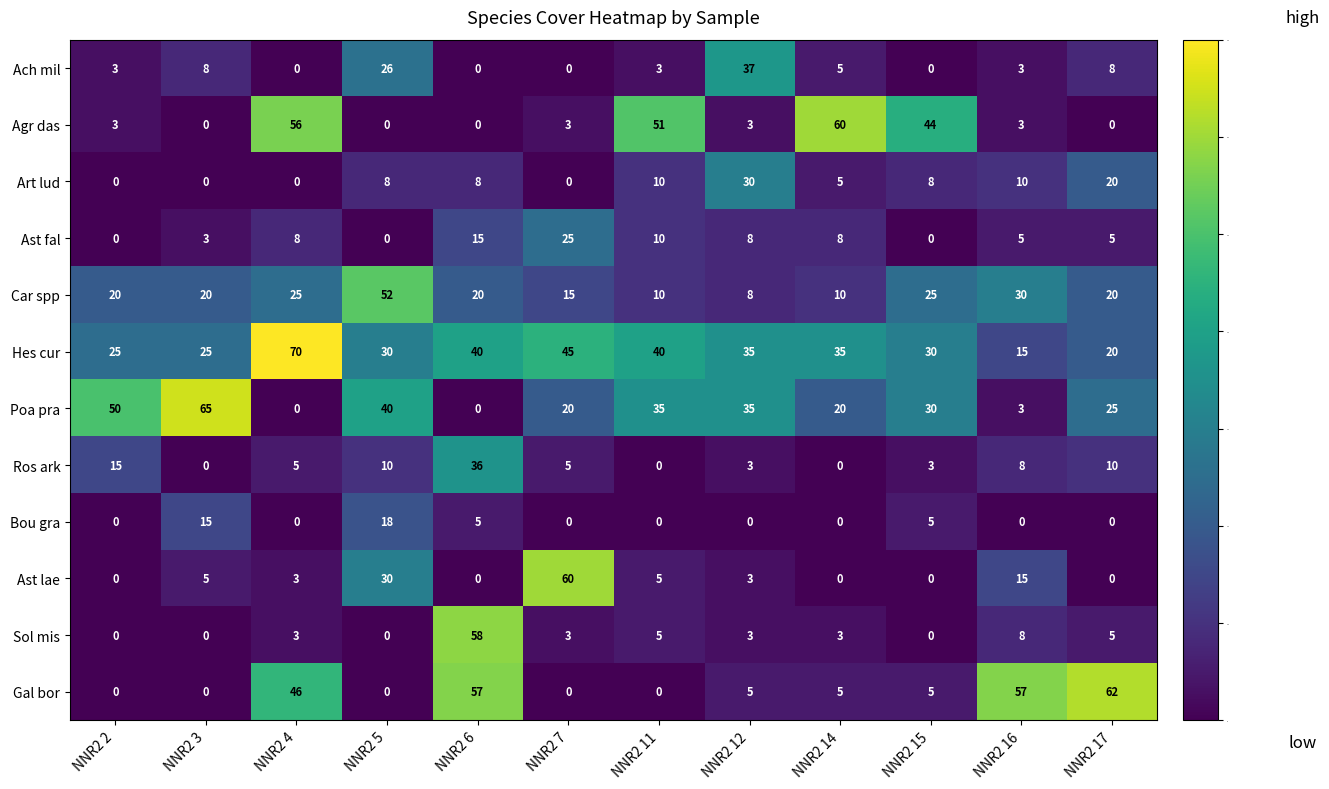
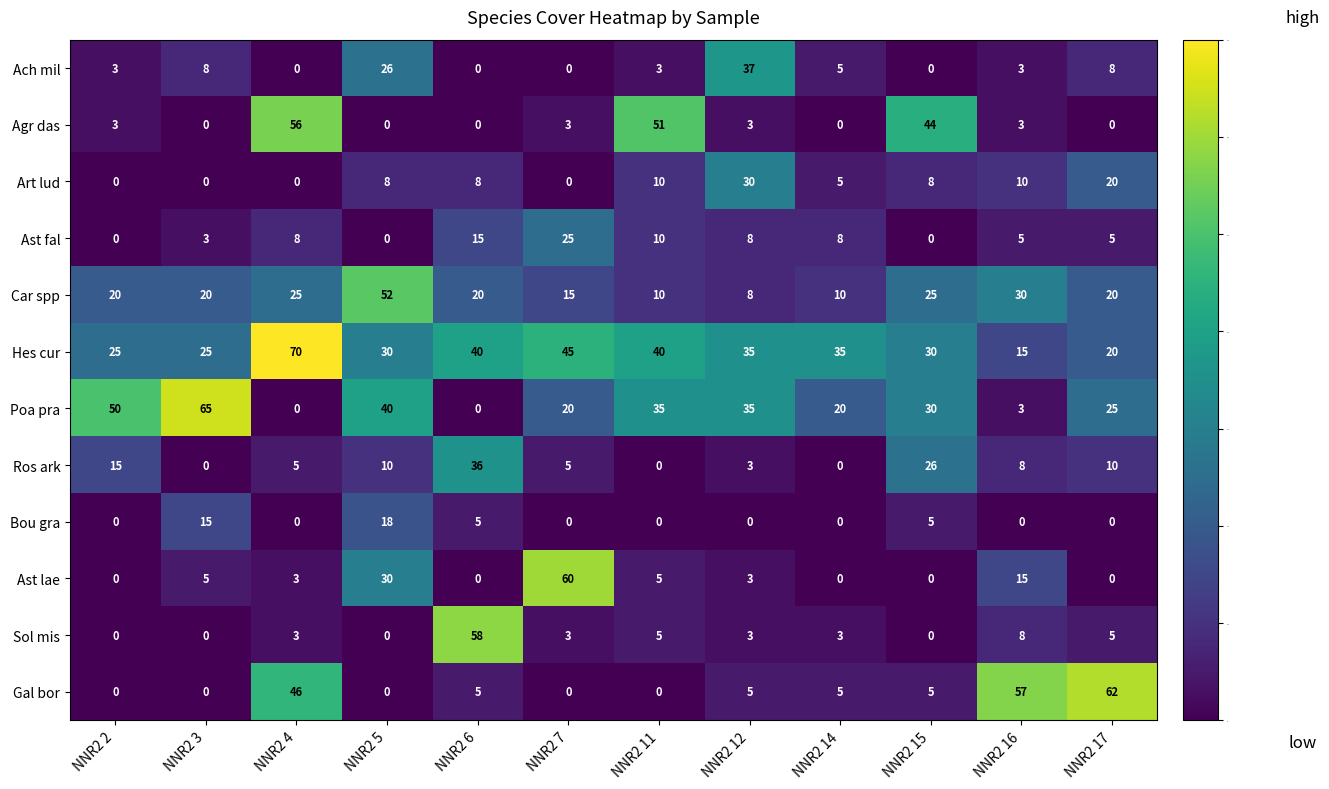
Agr das, NNR2 14: 60 -> 0
Ros ark, NNR2 15: 3 -> 26
Gal bor, NNR2 6: 57 -> 5
